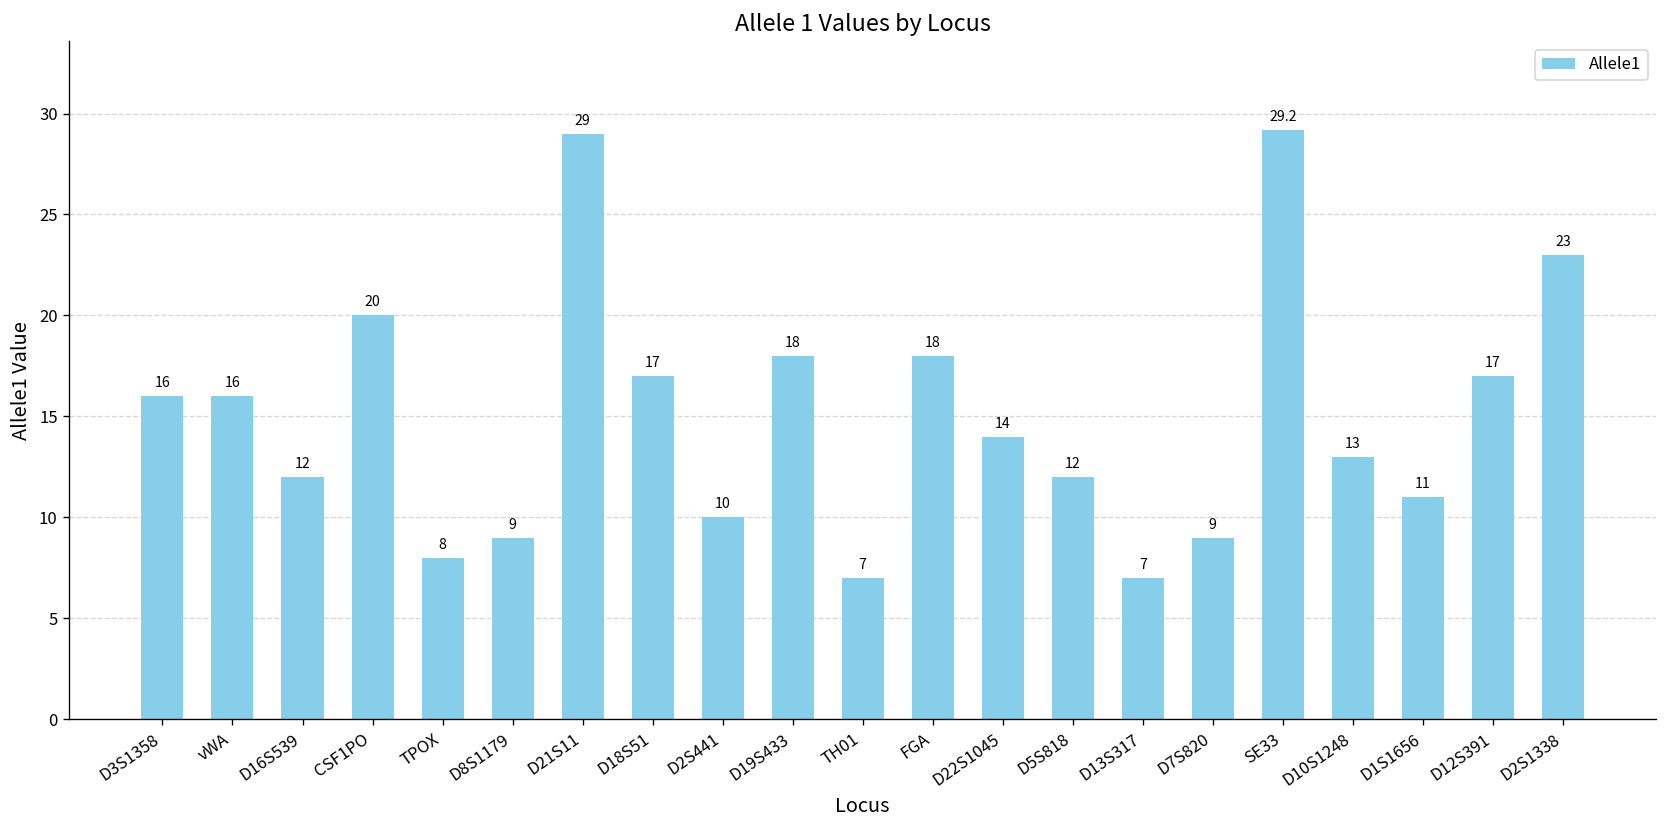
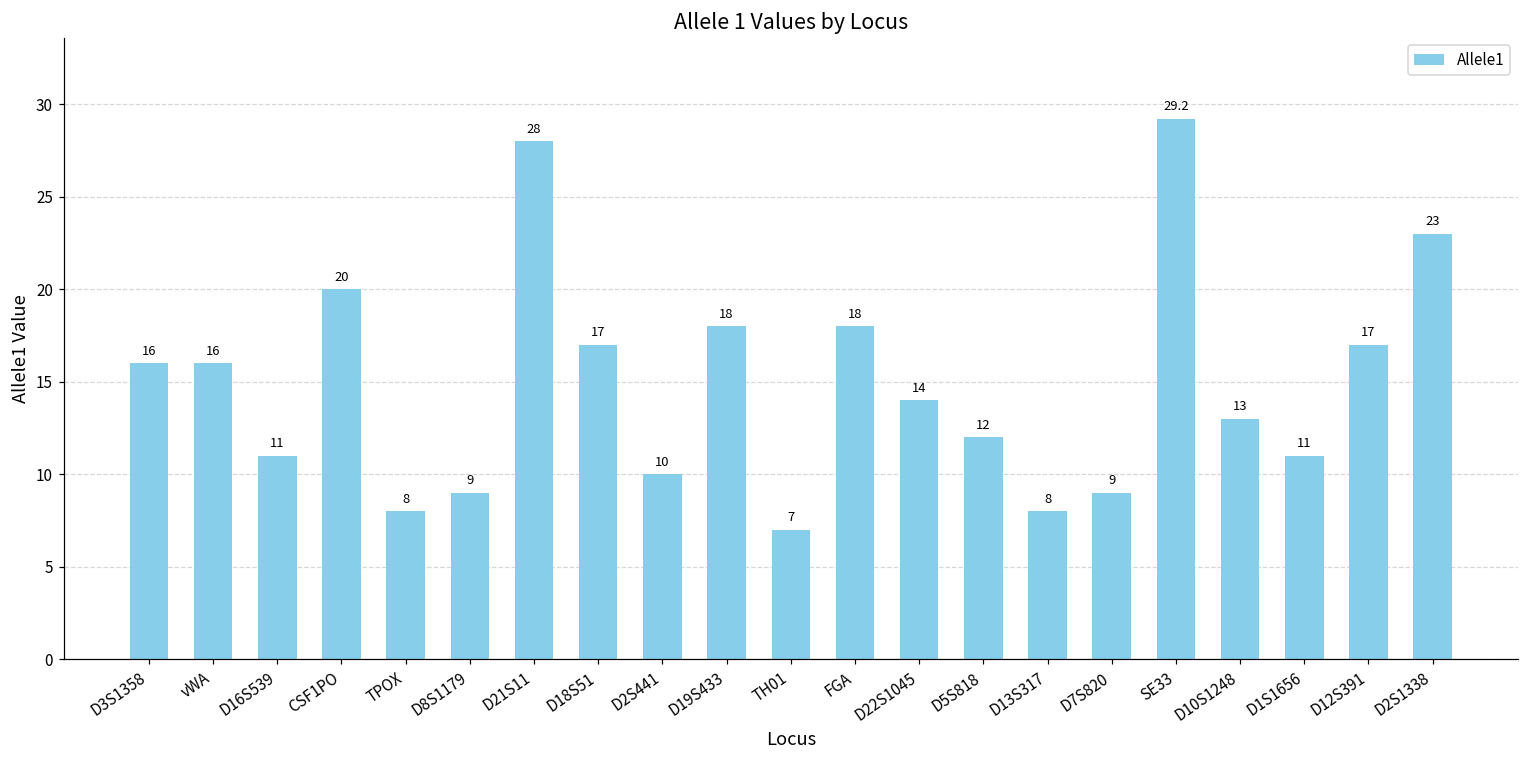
D16S539: 12 -> 11
D21S11: 29 -> 28
D13S317: 7 -> 8
